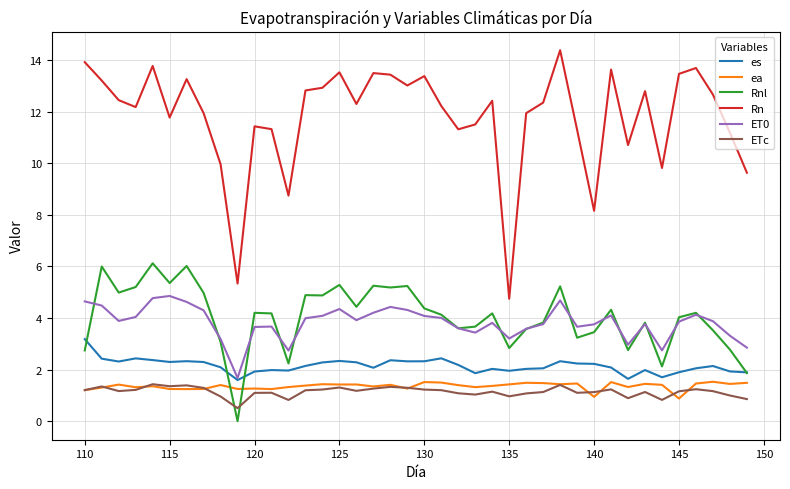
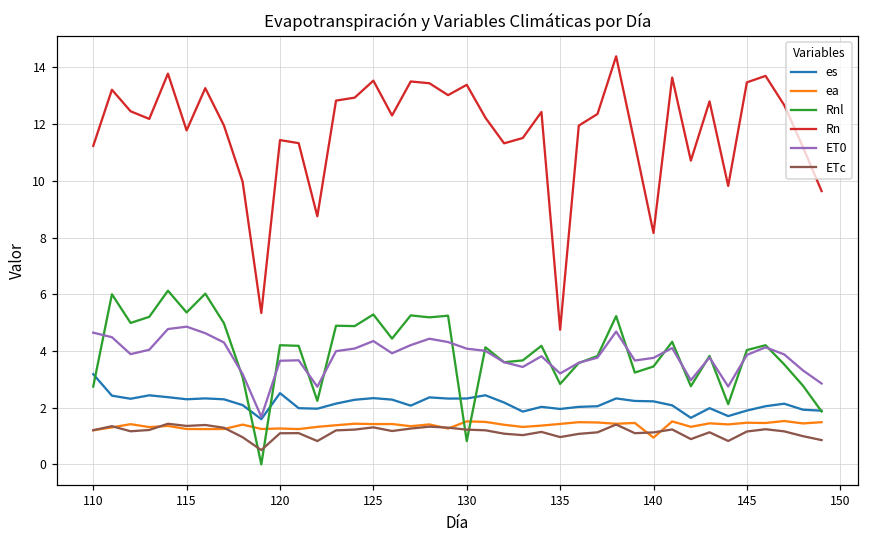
Rn, 110: 13.9 -> 11.2
es, 120: 1.9 -> 2.5
Rnl, 130: 4.4 -> 0.8
ea, 145: 0.9 -> 1.5
